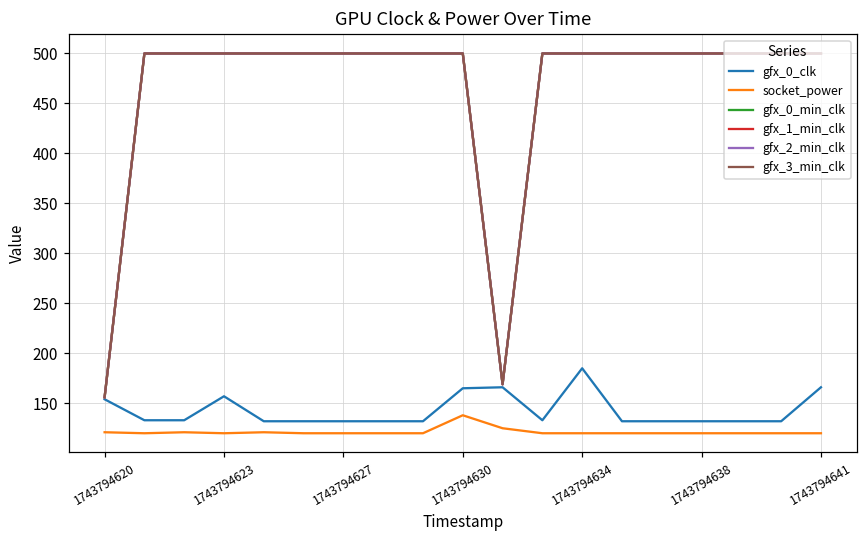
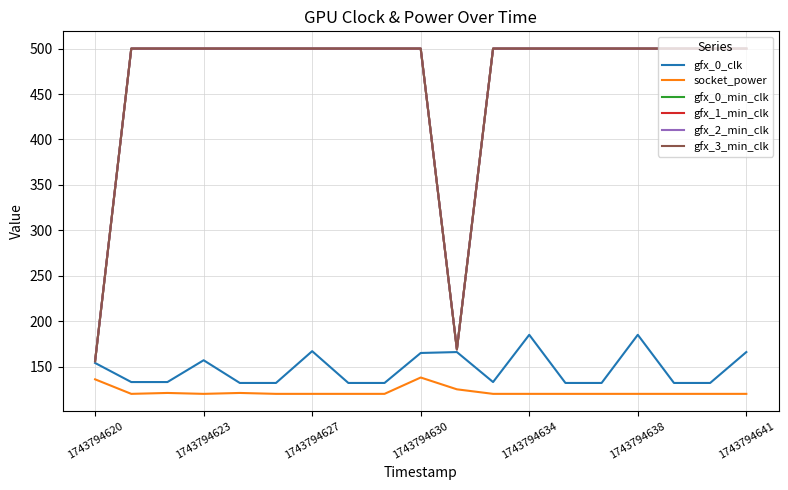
socket_power, 1743794620: 120 -> 140
gfx_0_clk, 1743794627: 130 -> 170
gfx_0_clk, 1743794638: 130 -> 190
